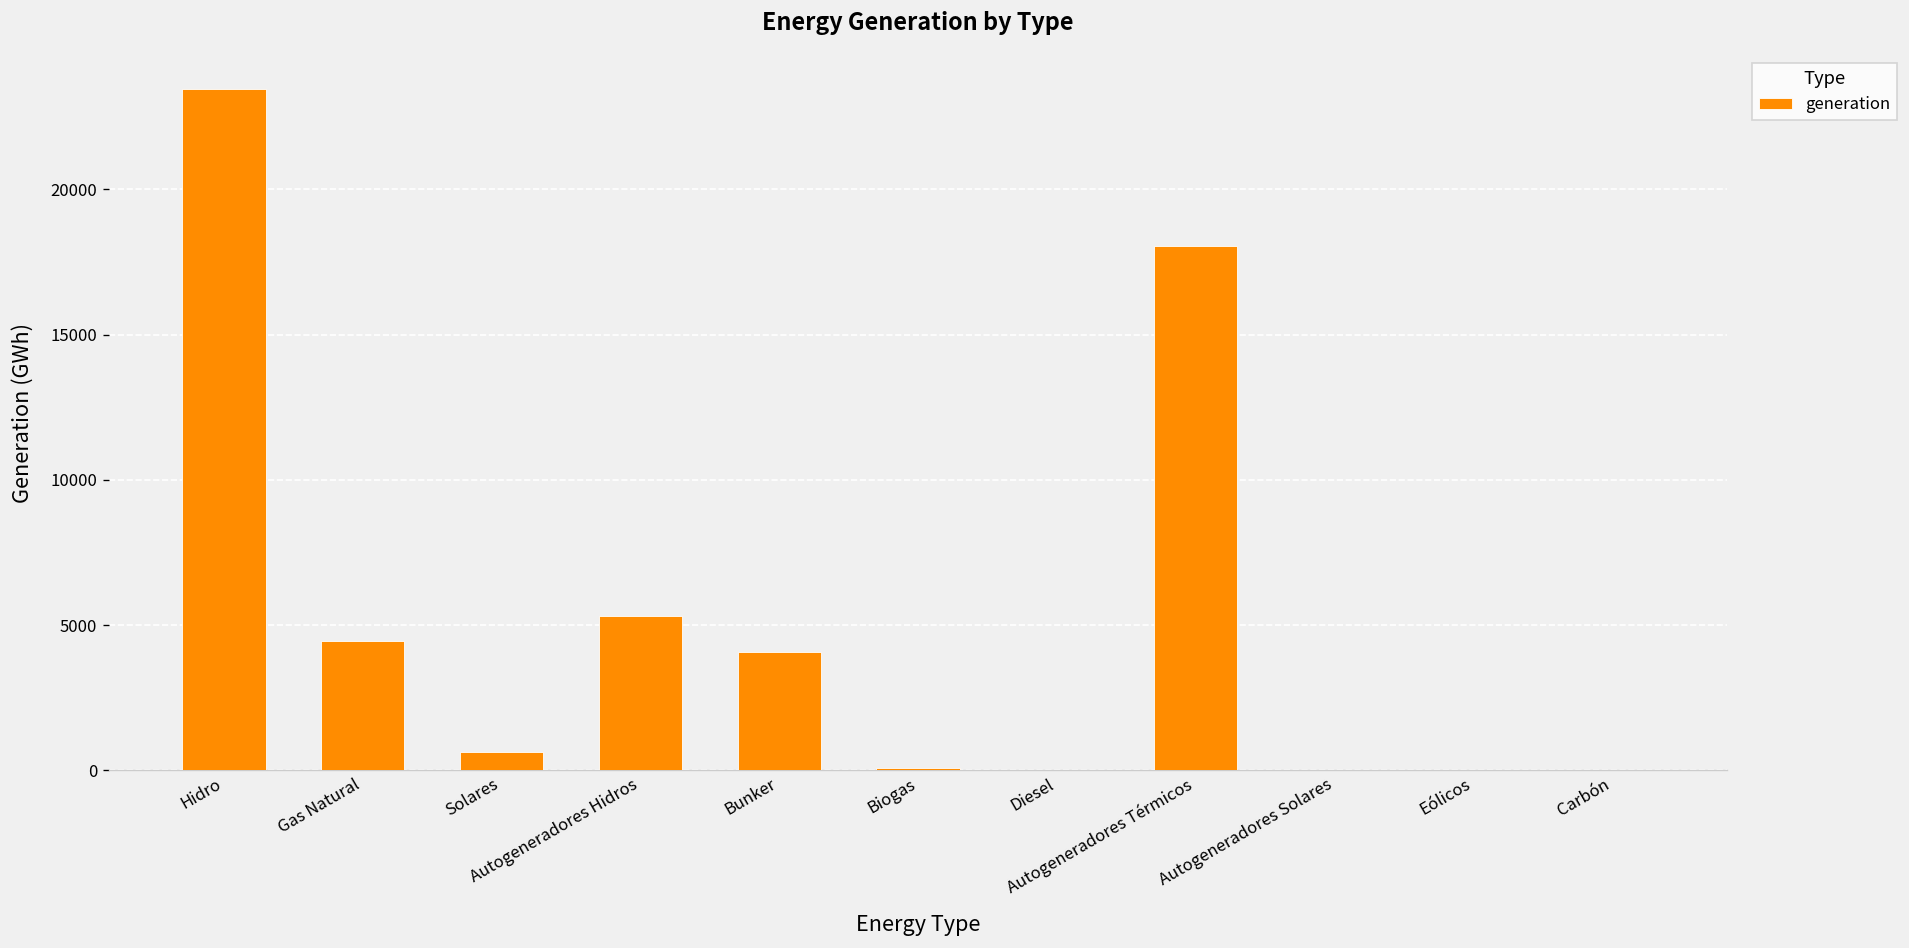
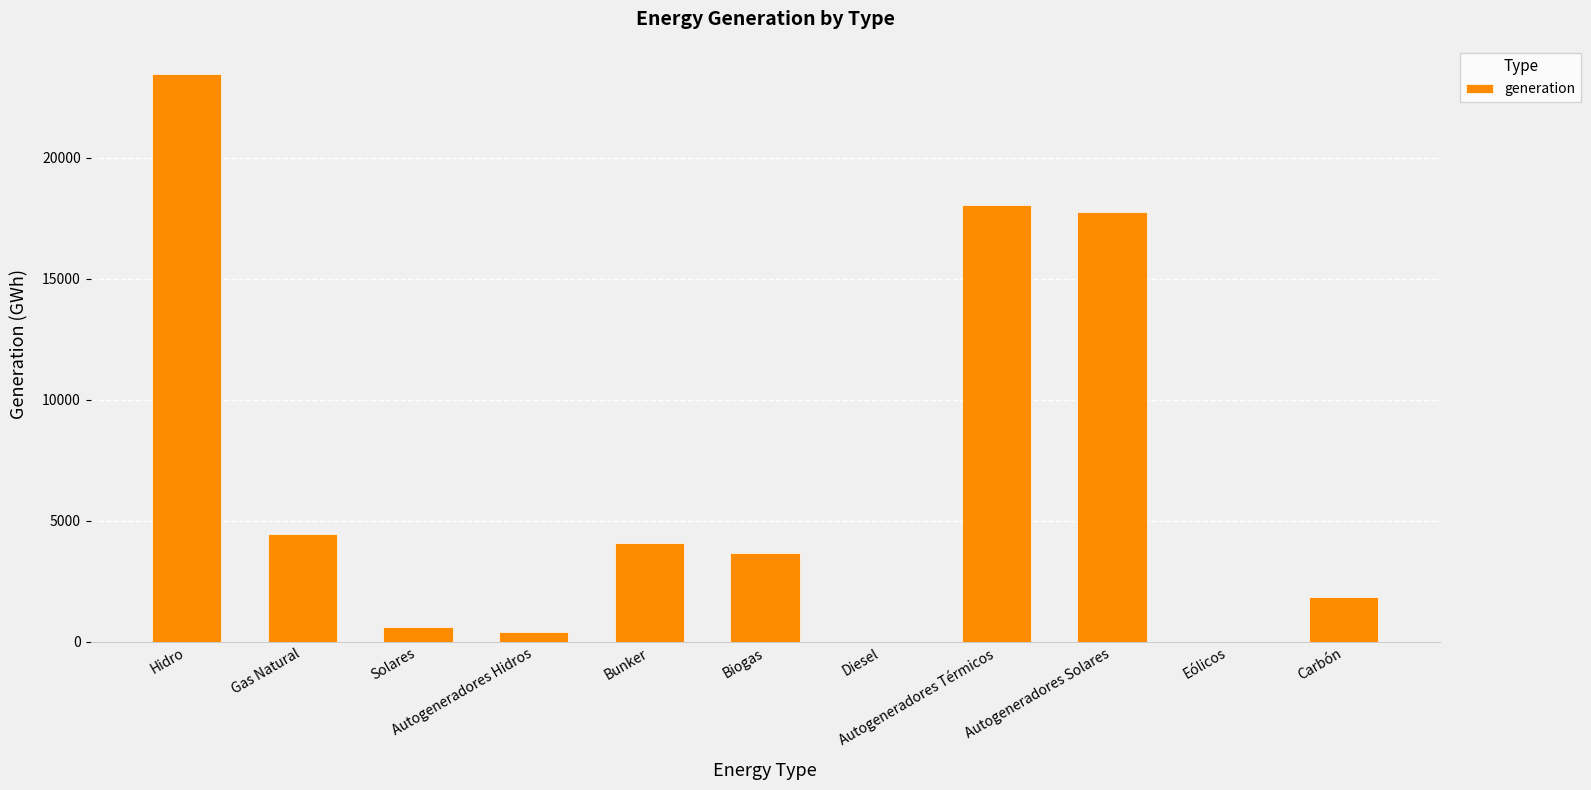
Autogeneradores Hidros: 5300 -> 400
Biogas: 100 -> 3700
Autogeneradores Solares: 0 -> 17700
Carbón: 0 -> 1900
